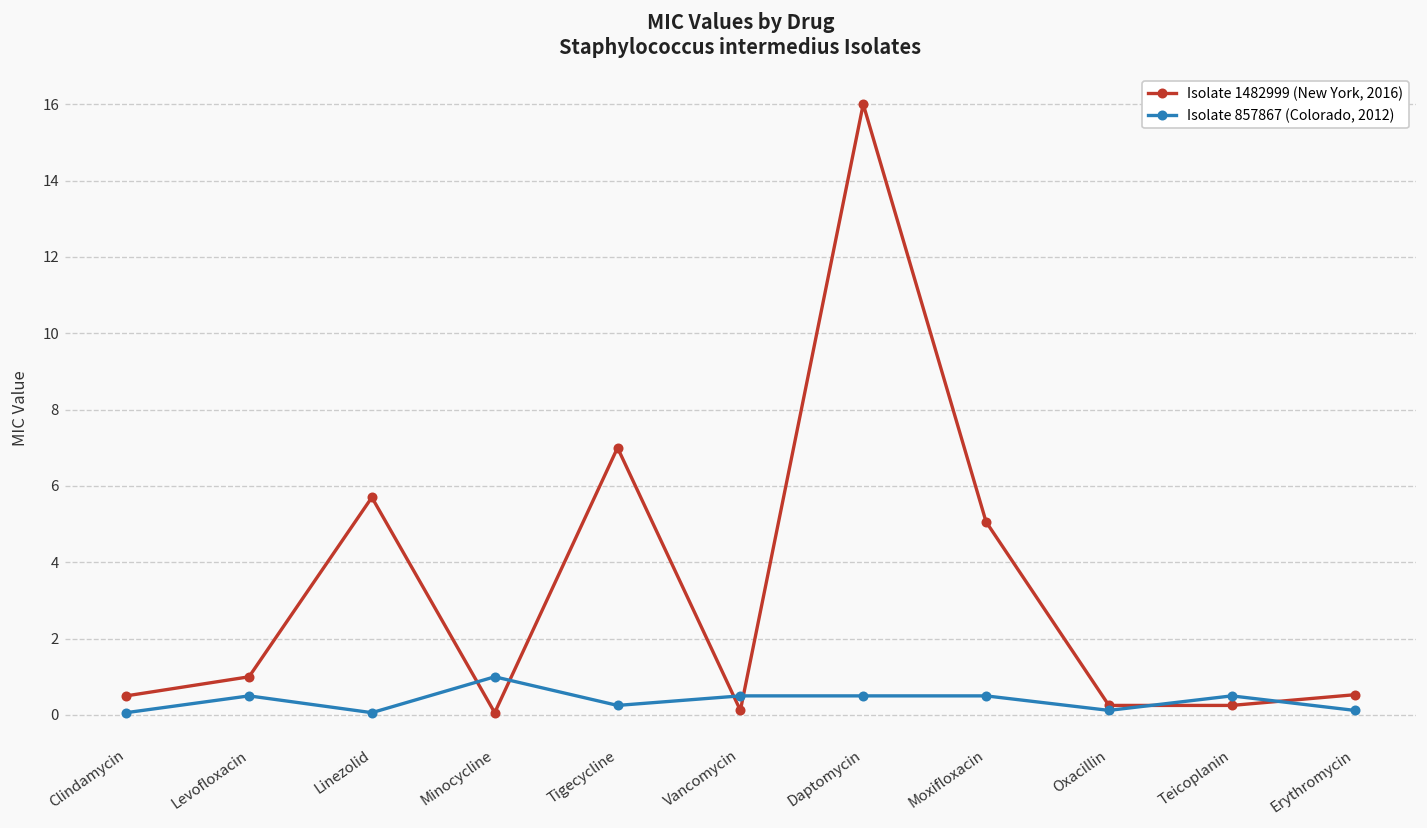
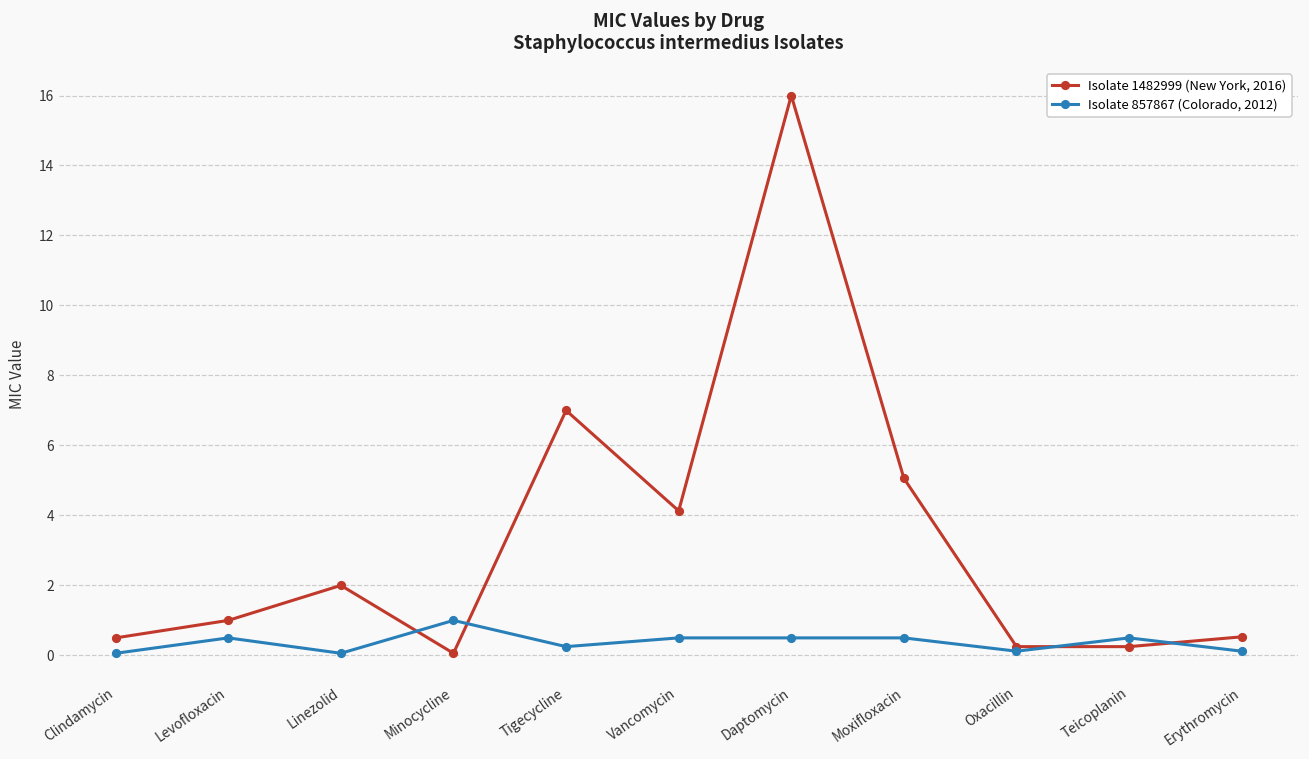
Isolate 1482999 (New York, 2016), Linezolid: 5.7 -> 2.0
Isolate 1482999 (New York, 2016), Vancomycin: 0.1 -> 4.1
